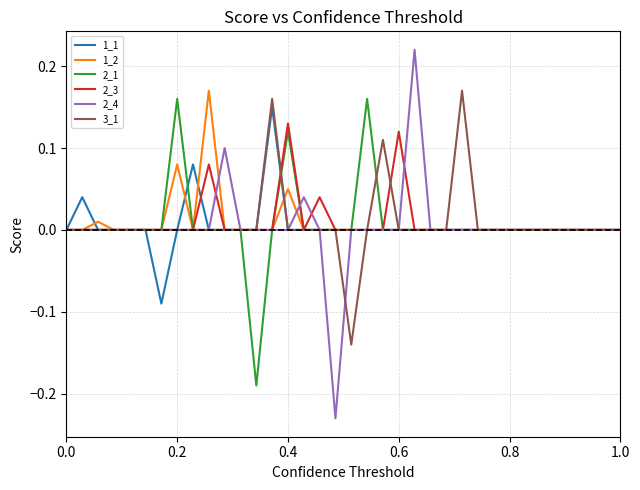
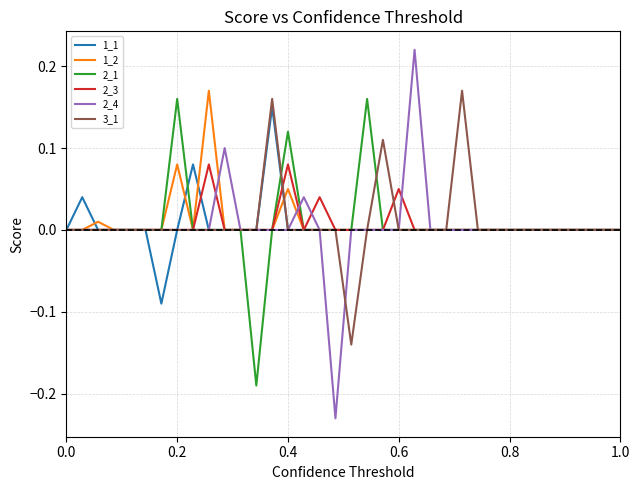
2_3, 0.4: 0.13 -> 0.08
2_3, 0.6: 0.12 -> 0.05
